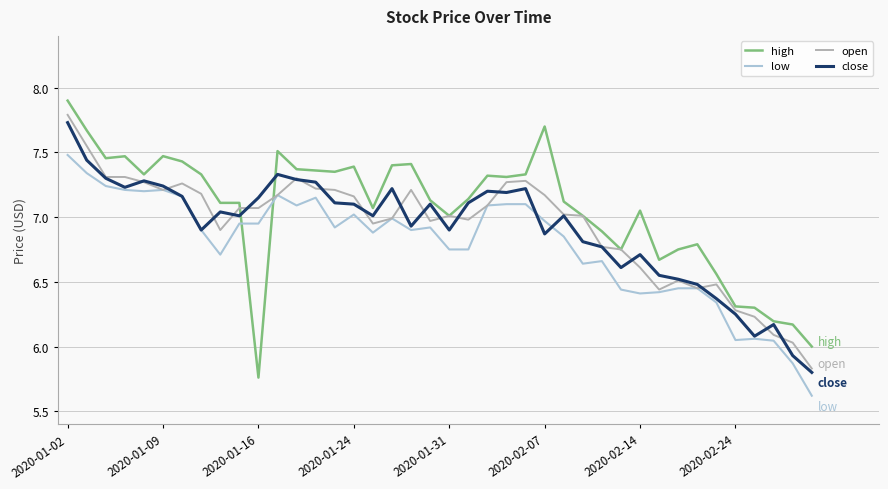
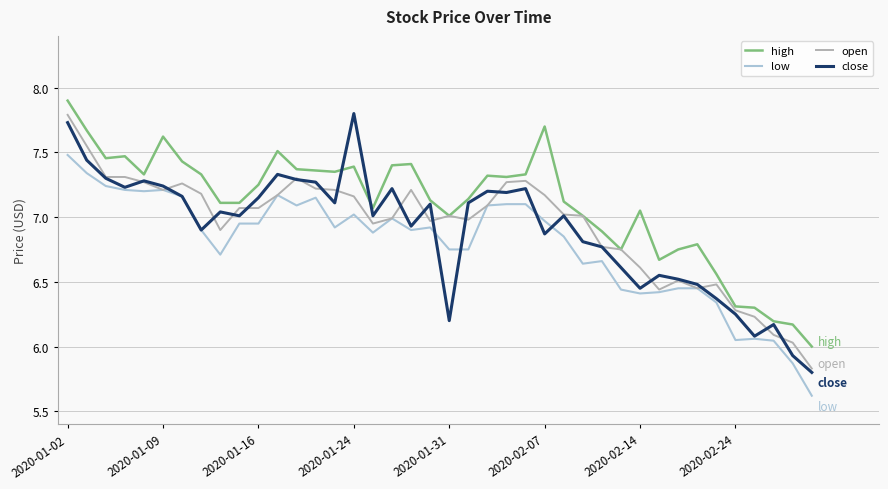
high, 2020-01-09: 7.47 -> 7.62
high, 2020-01-16: 5.76 -> 7.25
close, 2020-01-24: 7.1 -> 7.8
close, 2020-01-31: 6.9 -> 6.2
close, 2020-02-14: 6.71 -> 6.45
